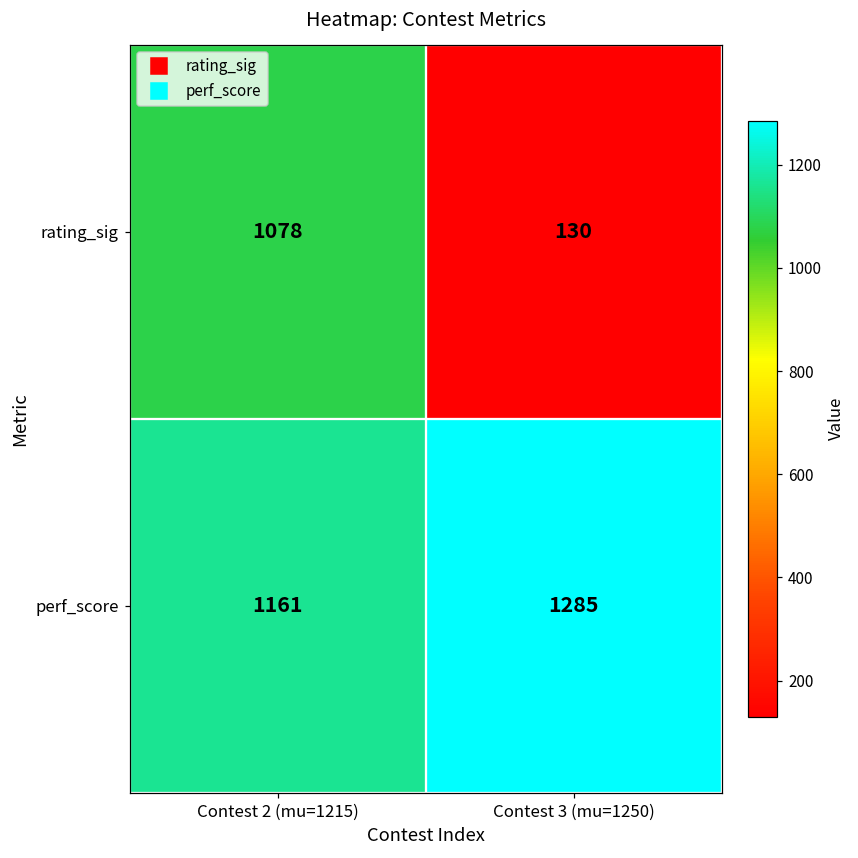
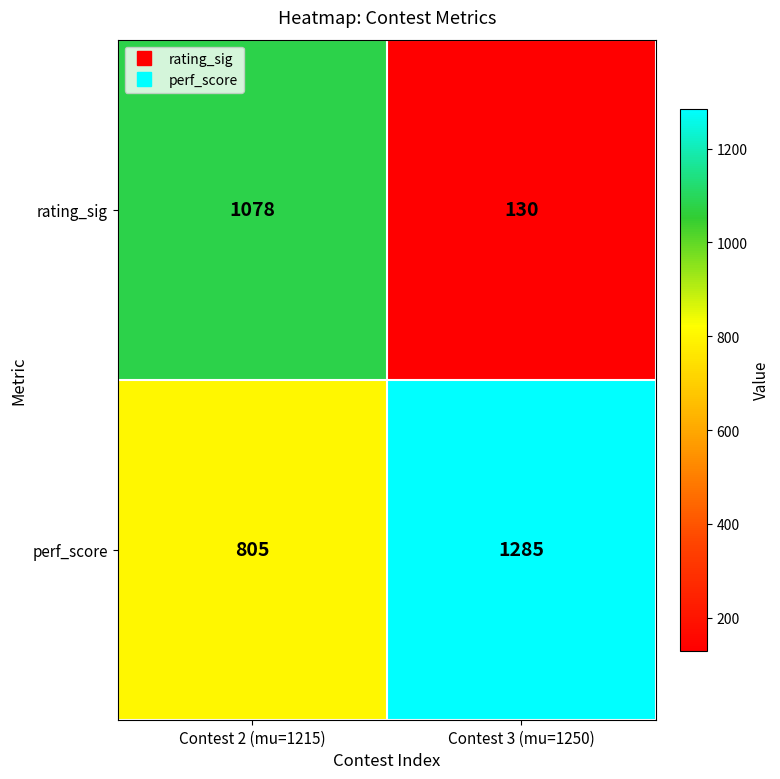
perf_score, Contest 2 (mu=1215): 1161 -> 805
